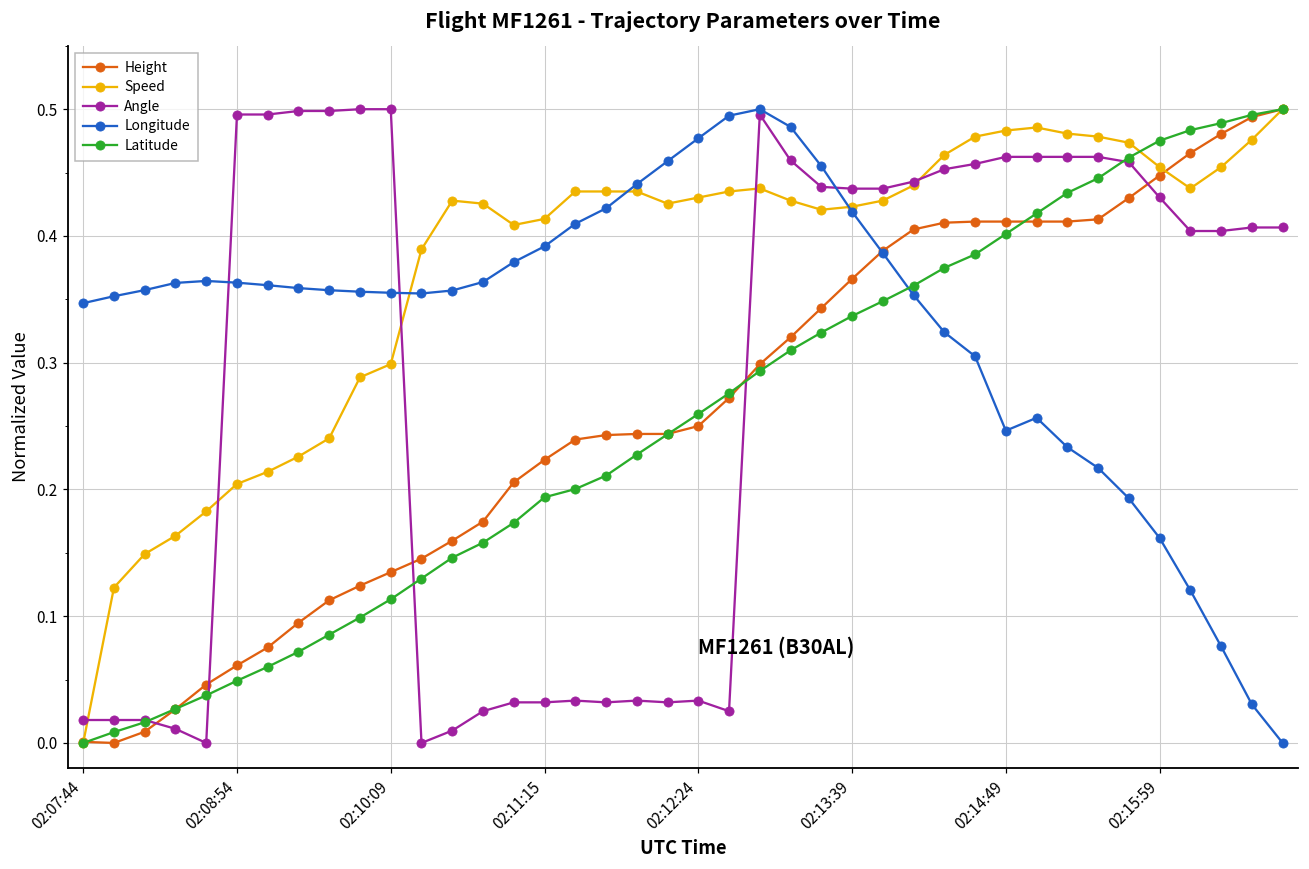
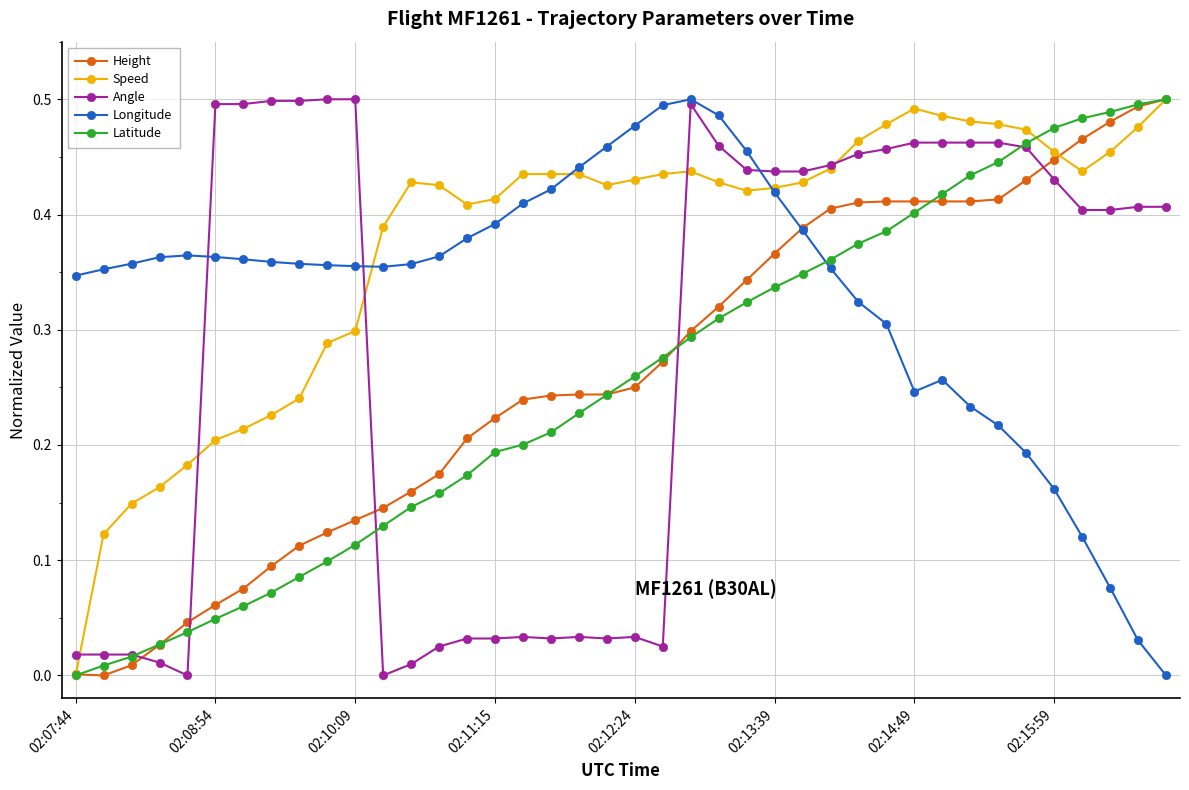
Speed, 02:14:49: 0.483 -> 0.492
